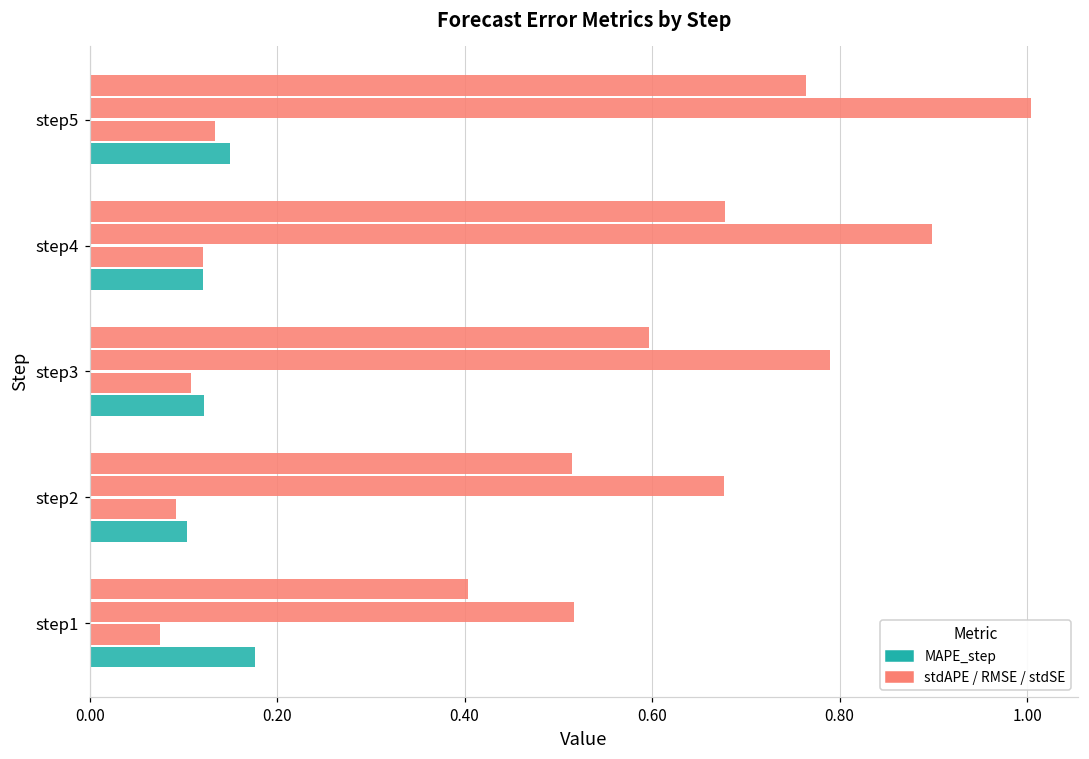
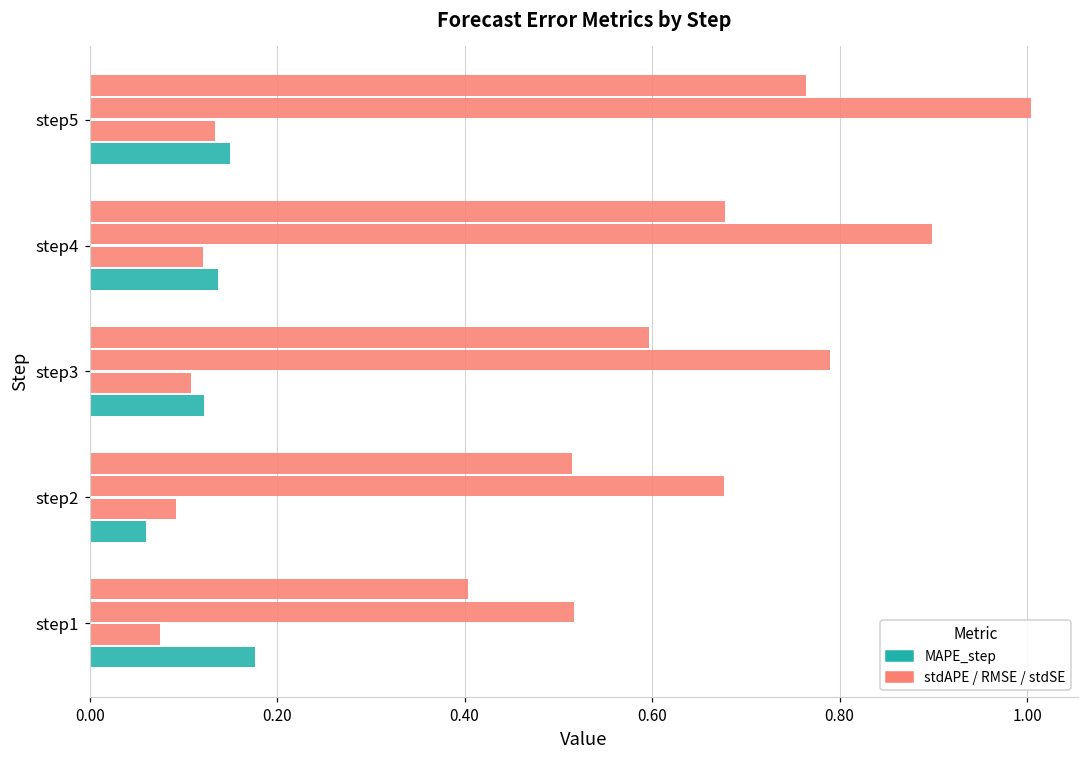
MAPE_step, step4: 0.12 -> 0.14
MAPE_step, step2: 0.10 -> 0.06
